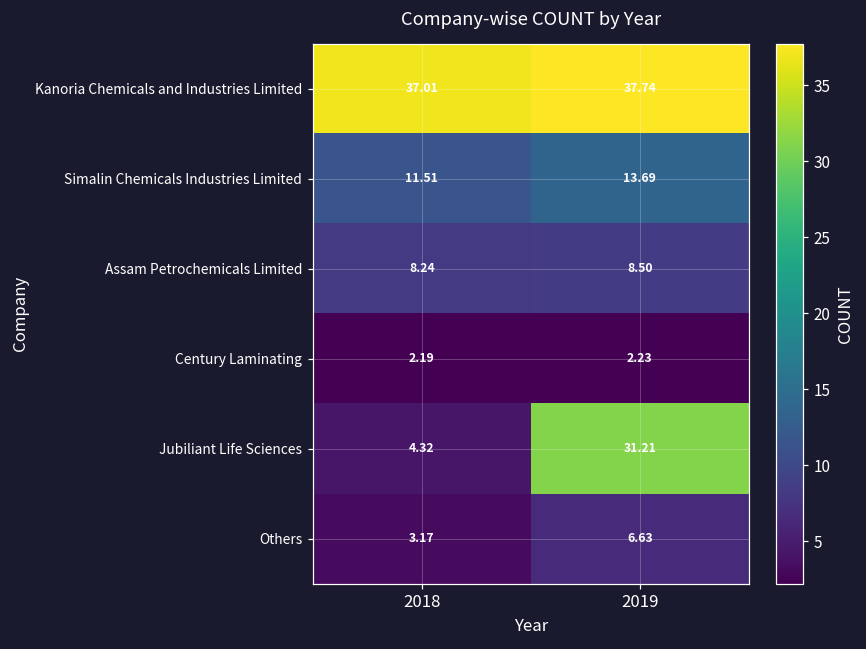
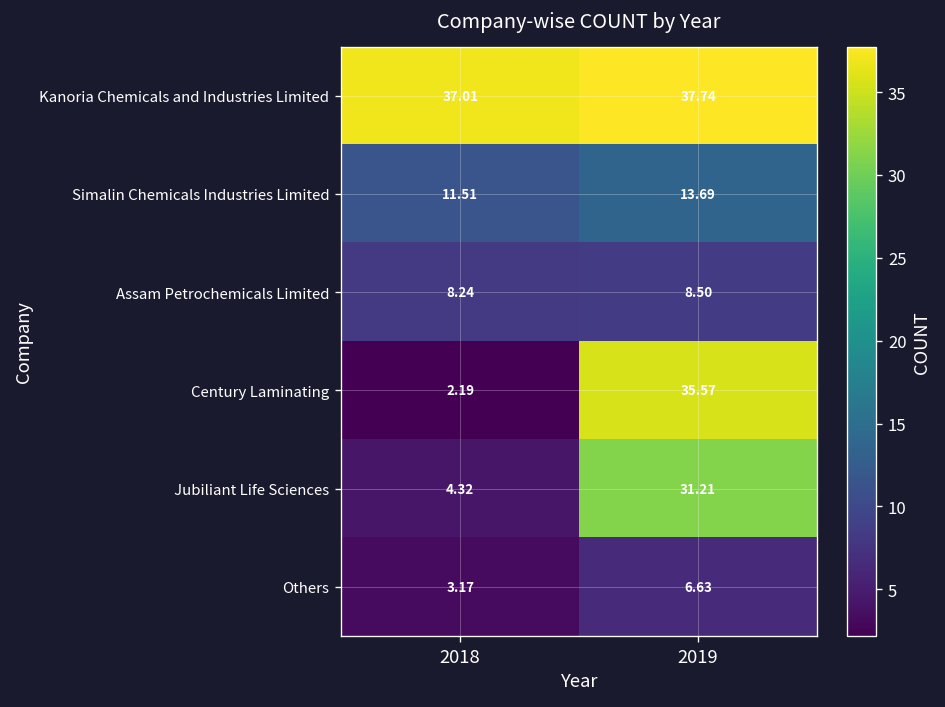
Century Laminating, 2019: 2.23 -> 35.57
